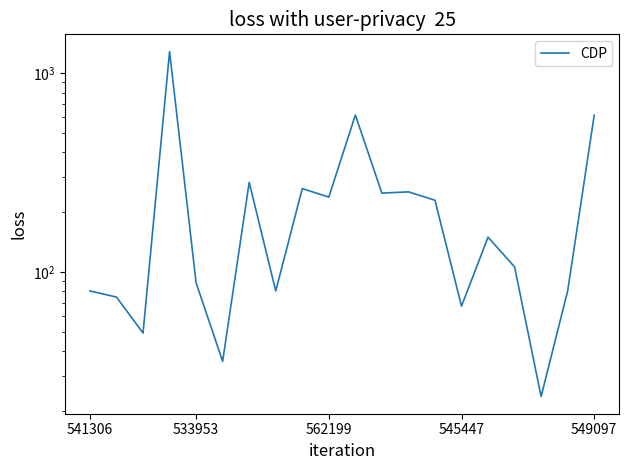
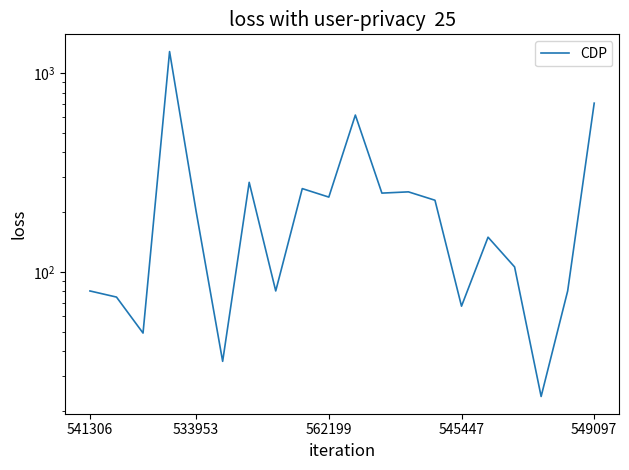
533953: 90 -> 200
549097: 620 -> 710
